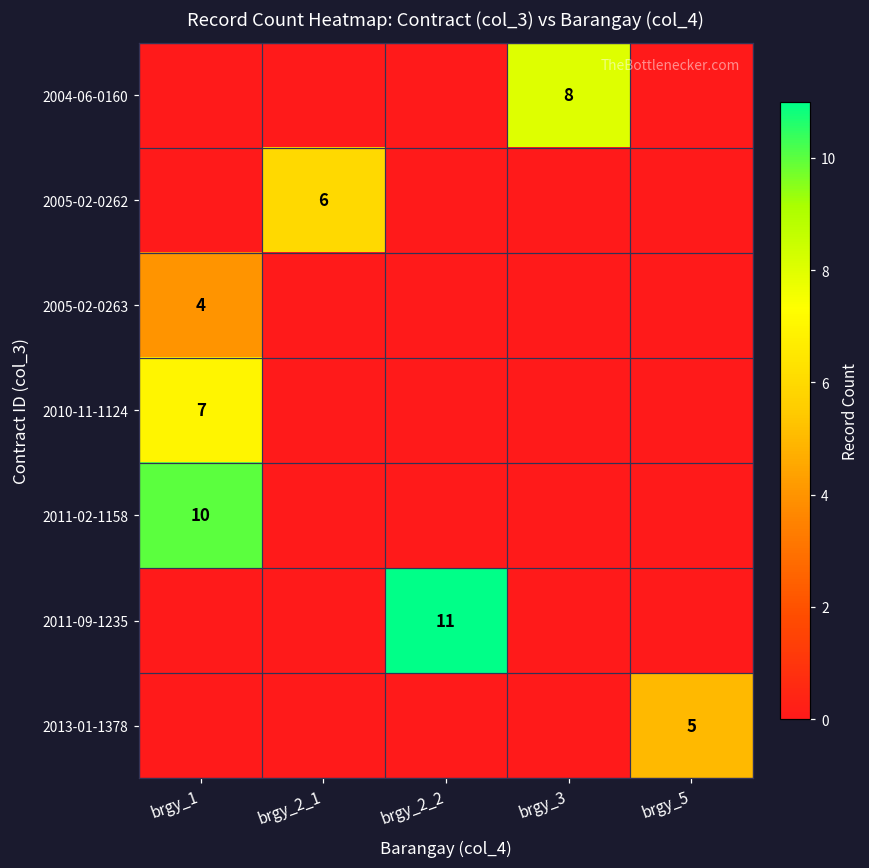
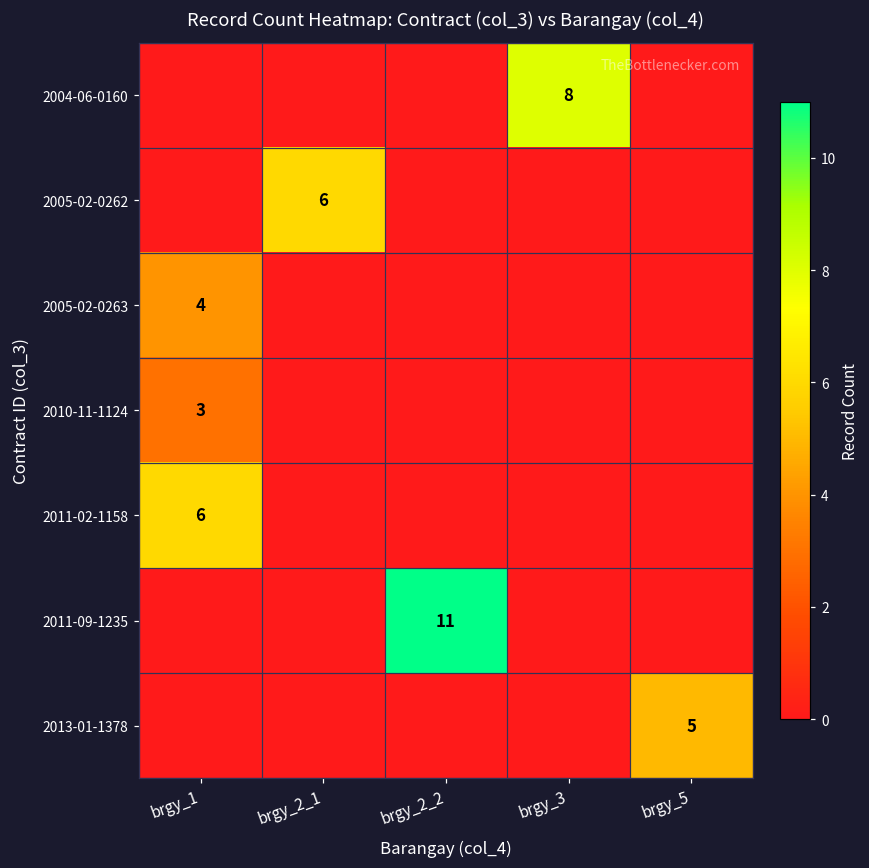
2010-11-1124, brgy_1: 7 -> 3
2011-02-1158, brgy_1: 10 -> 6
